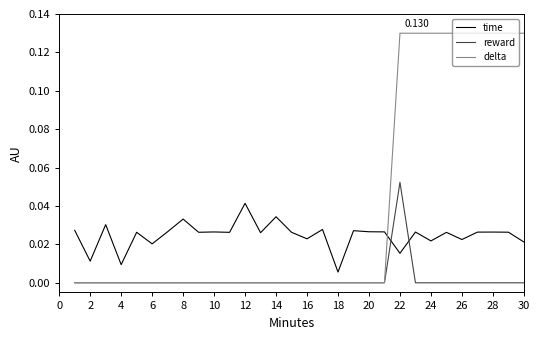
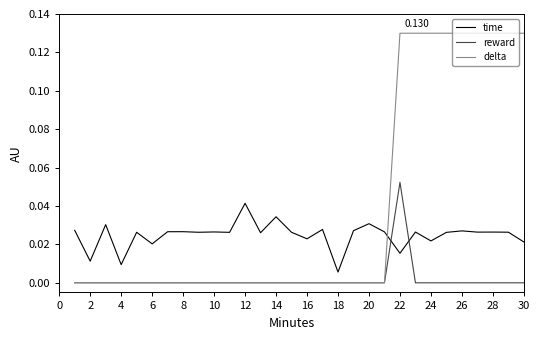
time, 8: 0.033 -> 0.027
time, 20: 0.027 -> 0.031
time, 26: 0.023 -> 0.027
